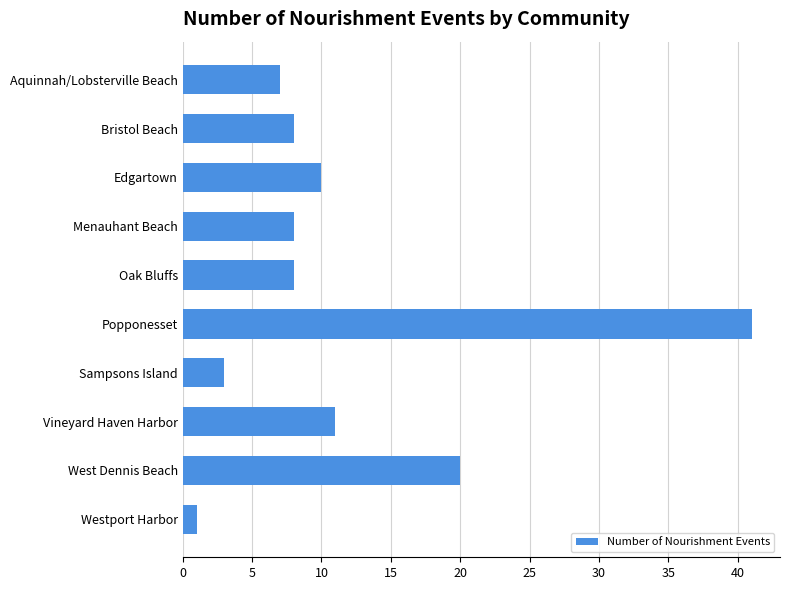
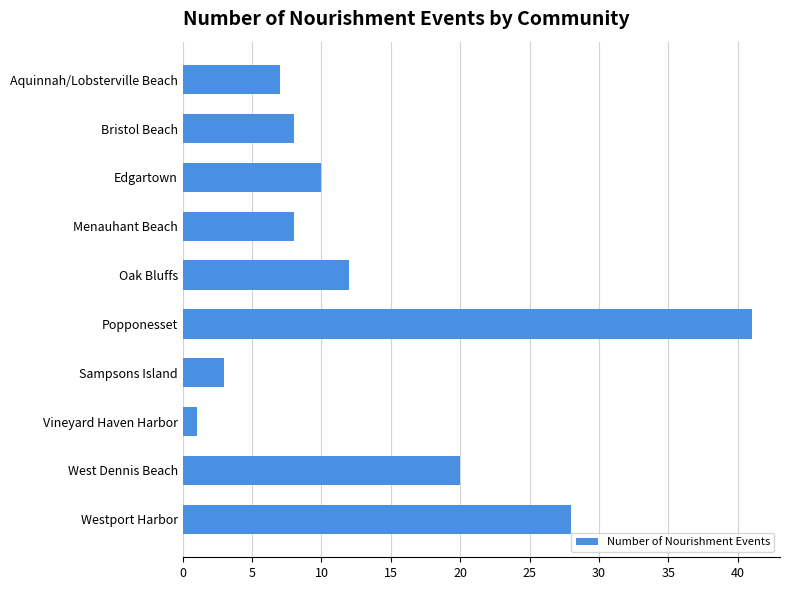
Oak Bluffs: 8 -> 12
Vineyard Haven Harbor: 11 -> 1
Westport Harbor: 1 -> 28
